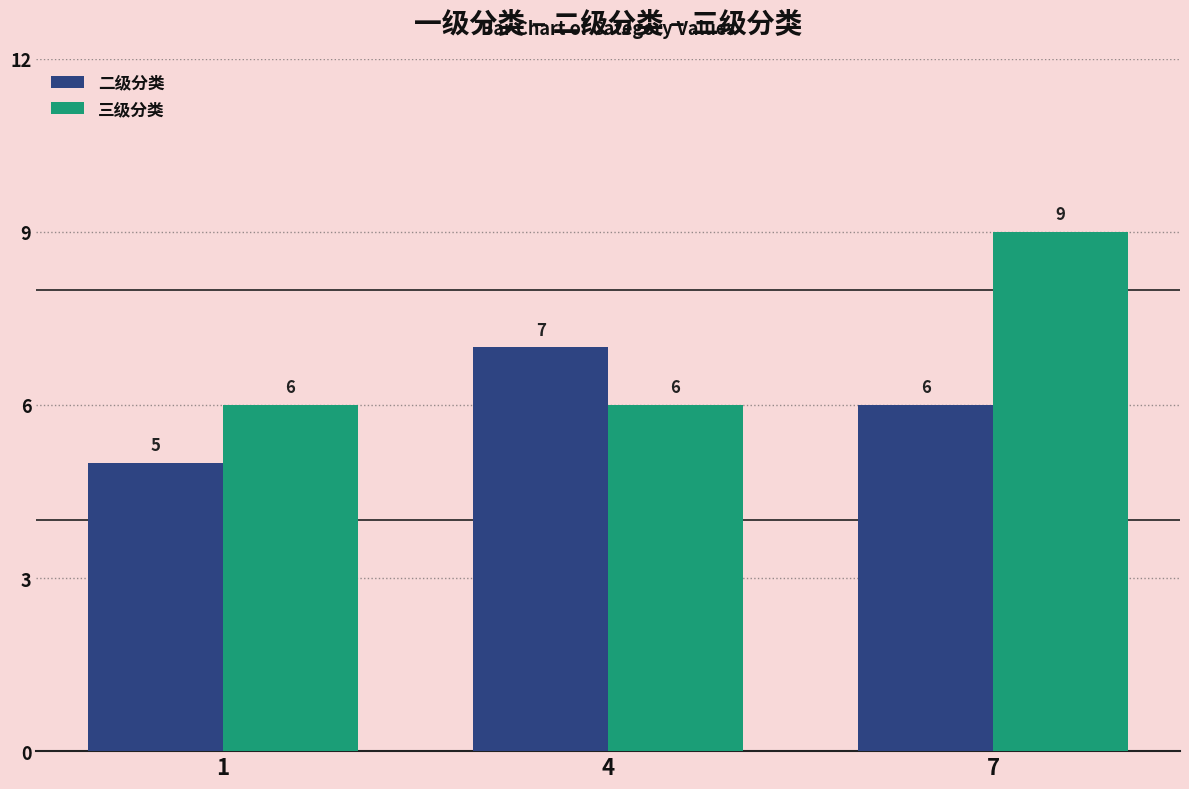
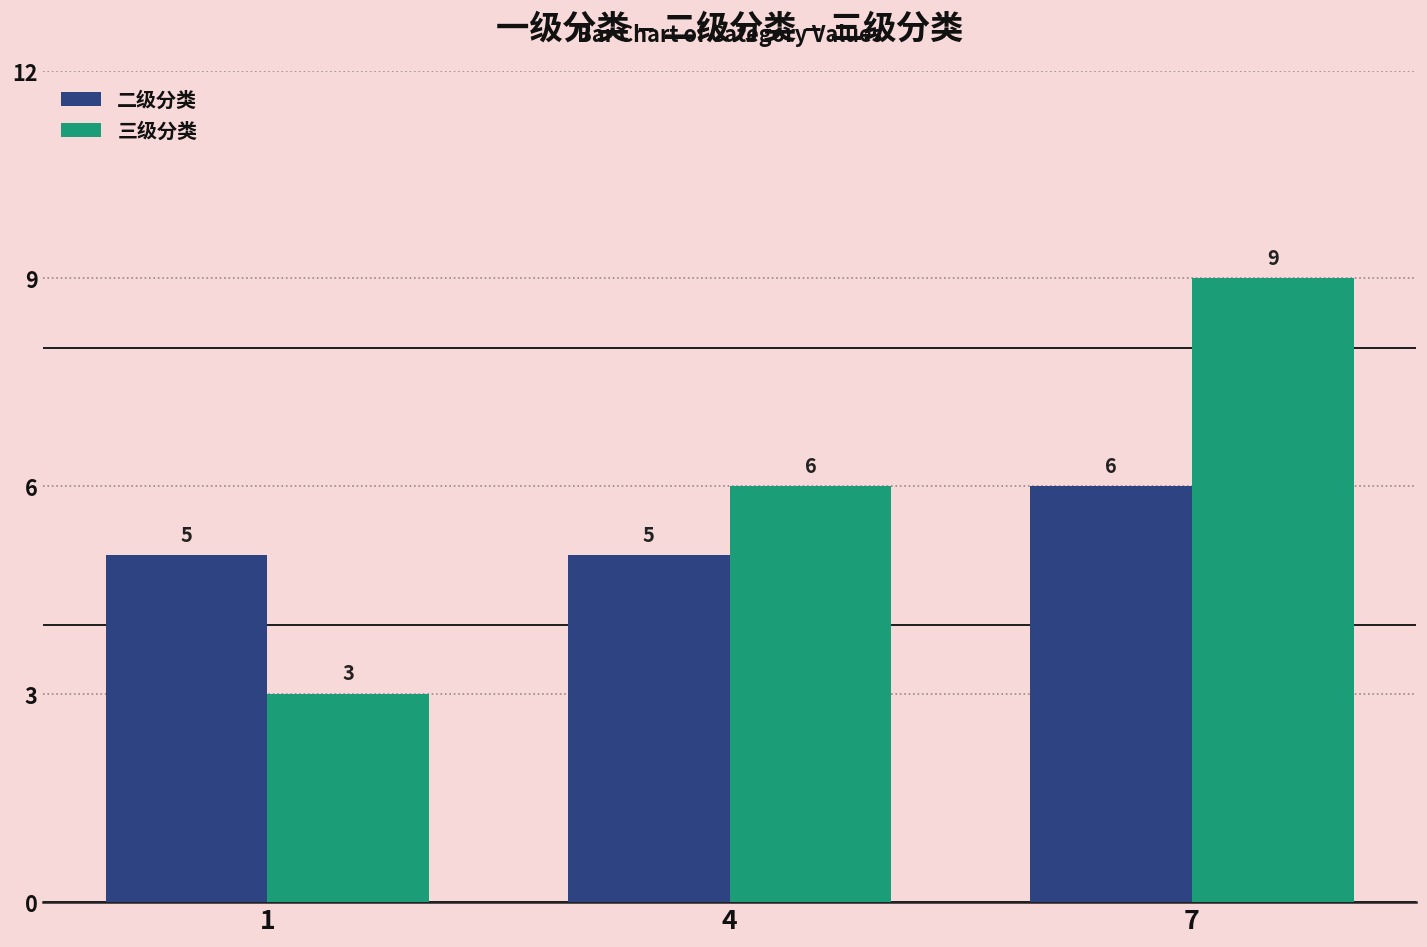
三级分类, 1: 6 -> 3
二级分类, 4: 7 -> 5
